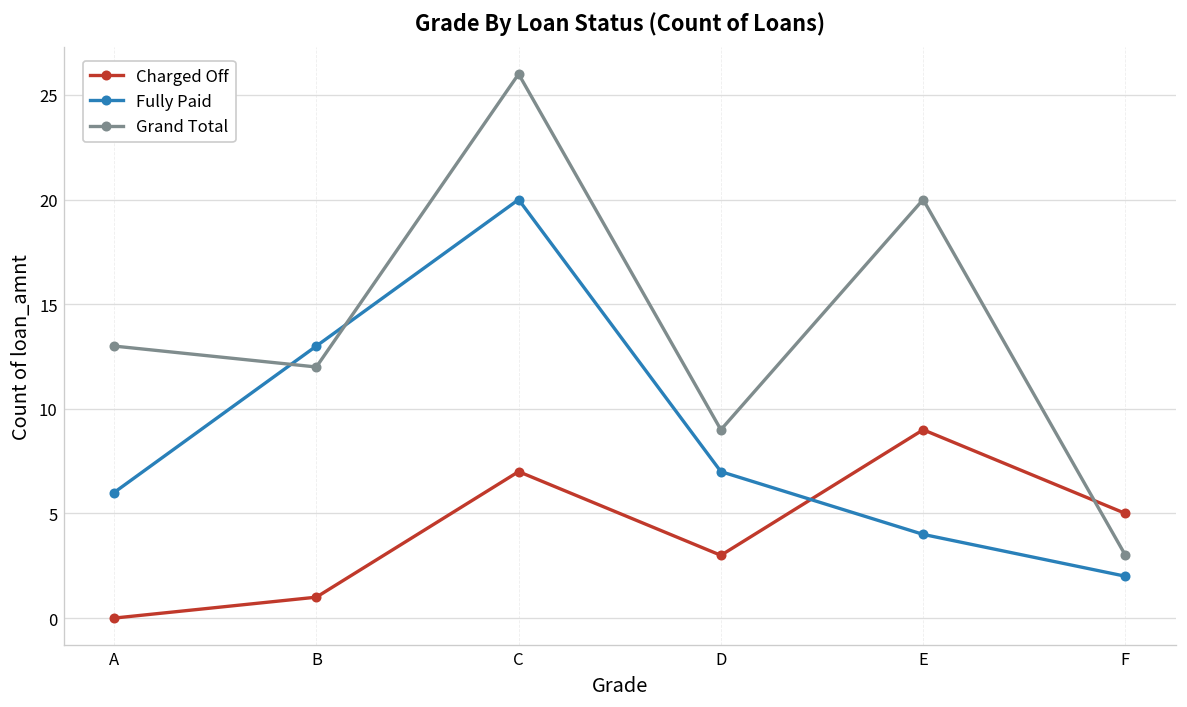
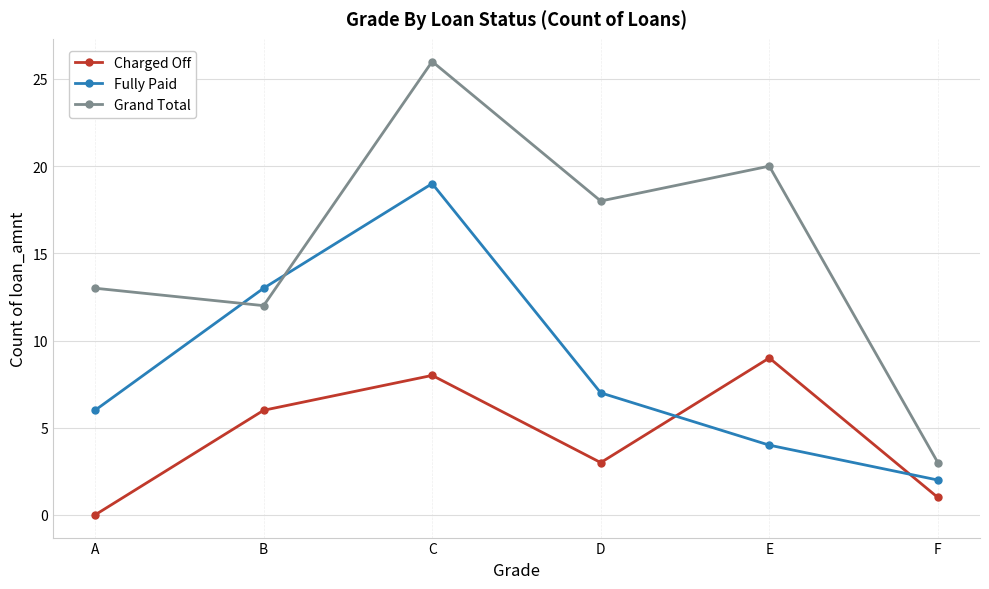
Charged Off, B: 1 -> 6
Charged Off, C: 7 -> 8
Fully Paid, C: 20 -> 19
Grand Total, D: 9 -> 18
Charged Off, F: 5 -> 1
